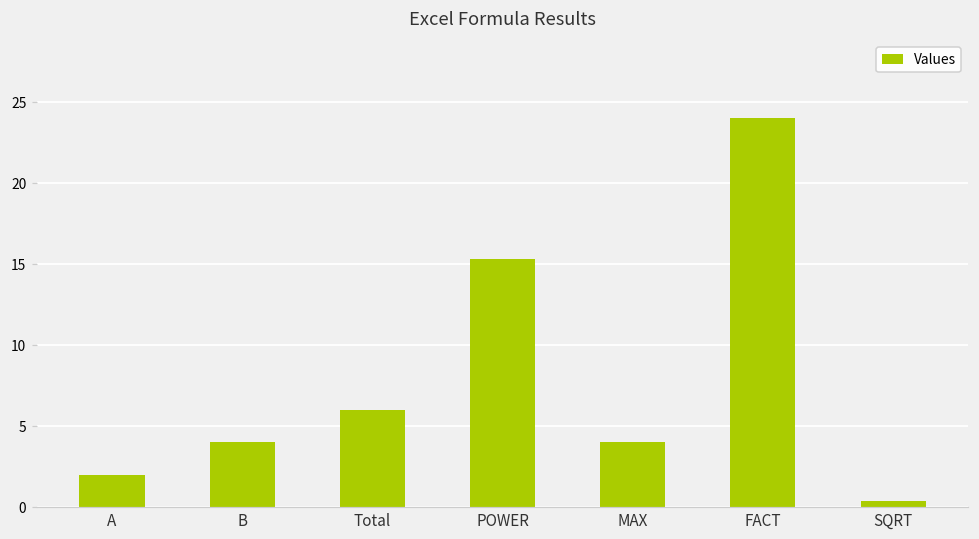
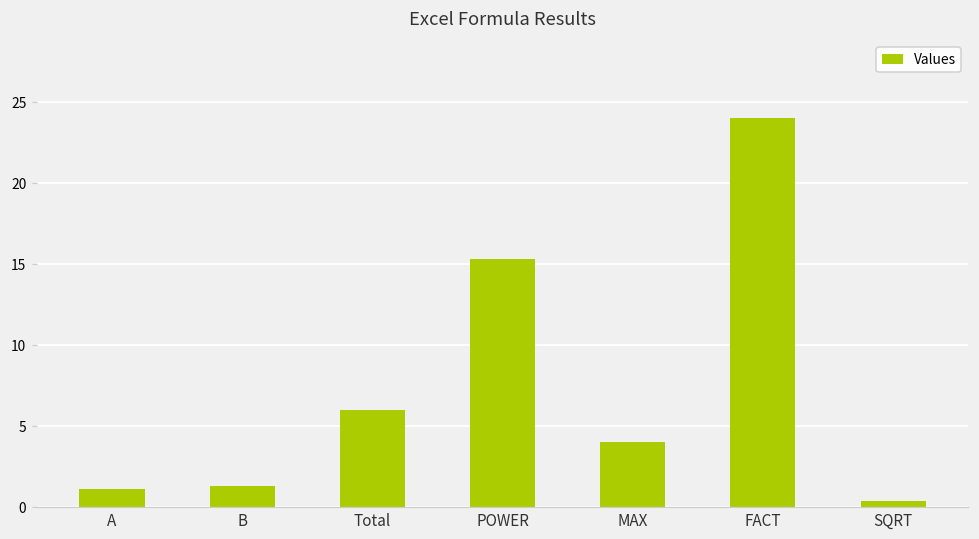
A: 2.0 -> 1.1
B: 4.0 -> 1.3
